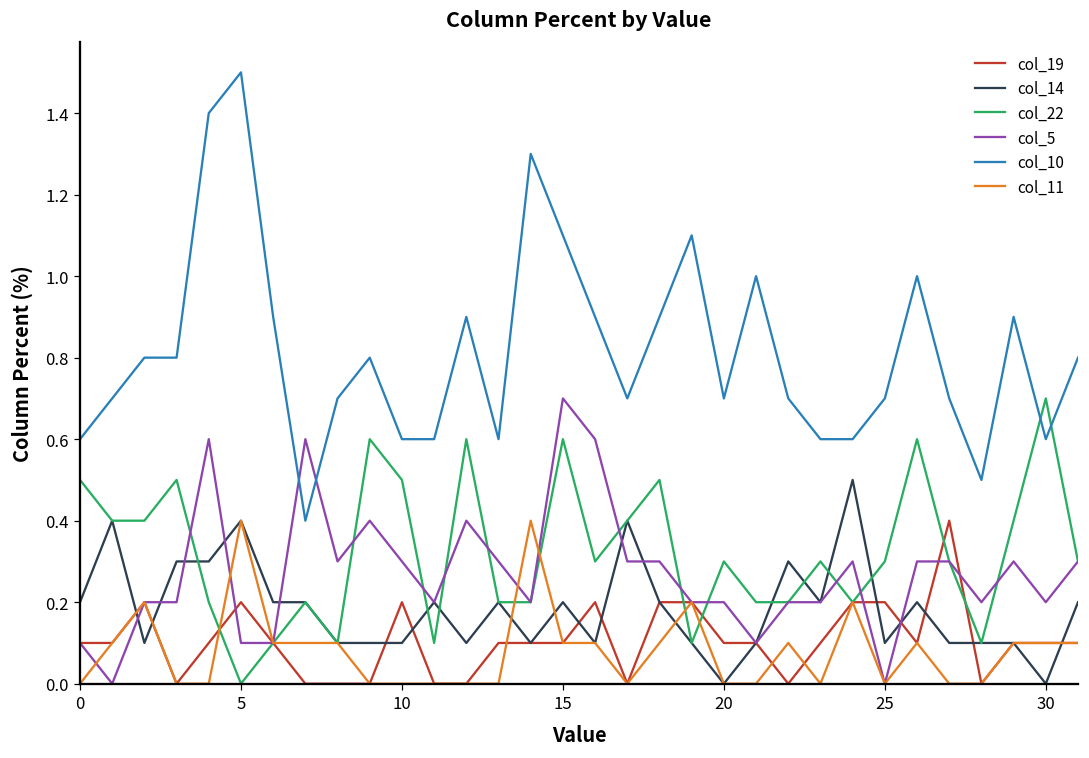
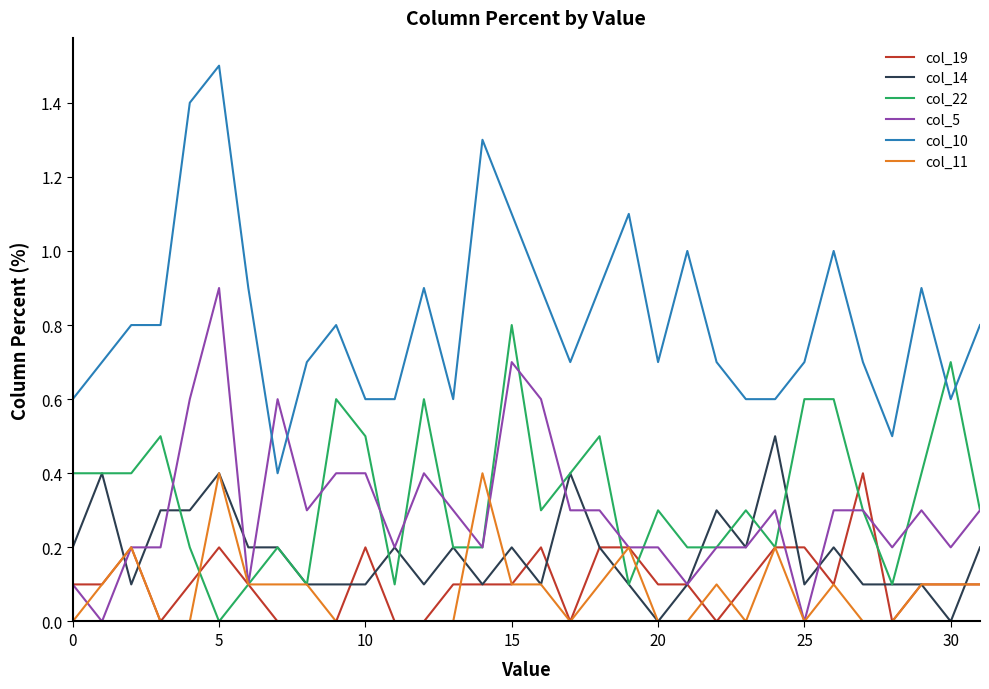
col_22, 0: 0.5 -> 0.4
col_5, 5: 0.1 -> 0.9
col_5, 10: 0.3 -> 0.4
col_22, 15: 0.6 -> 0.8
col_22, 25: 0.3 -> 0.6
